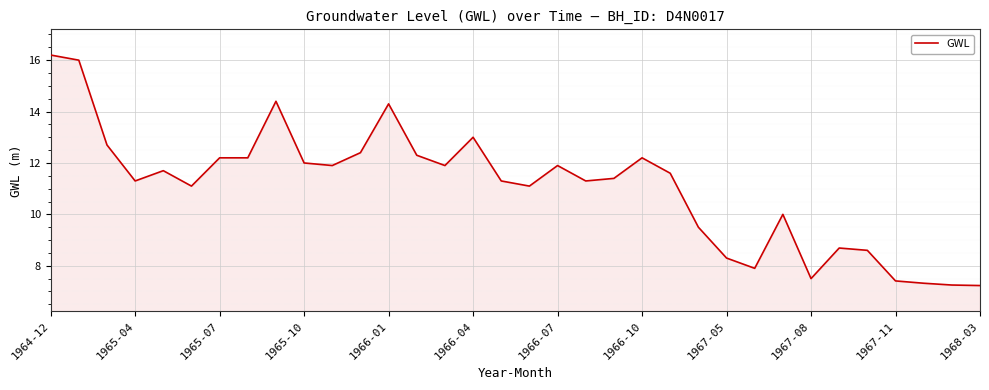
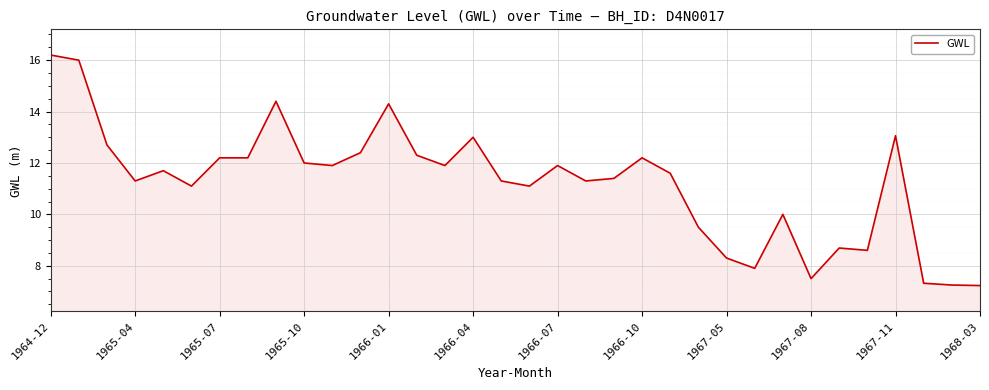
1967-11: 7.4 -> 13.1
